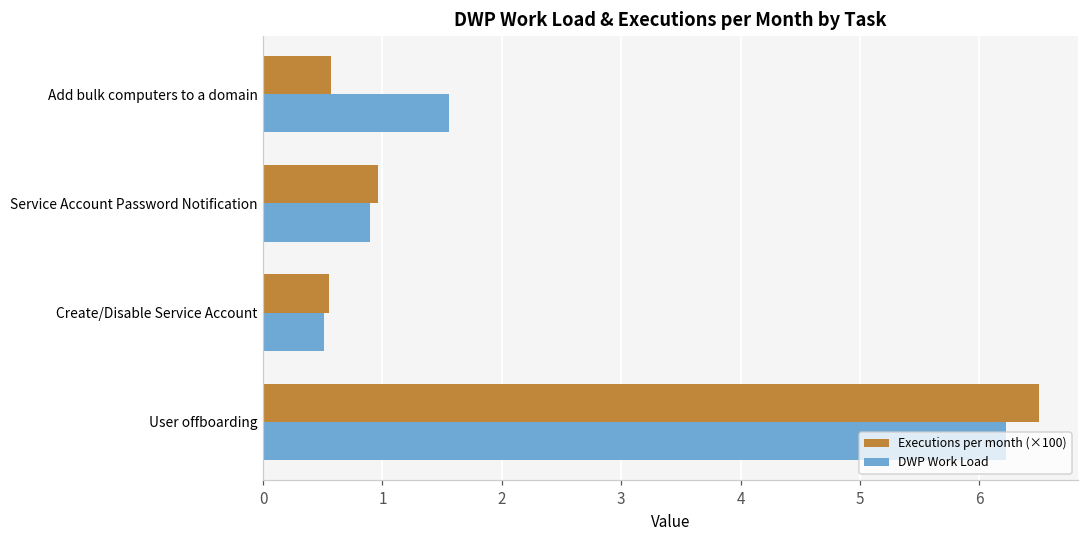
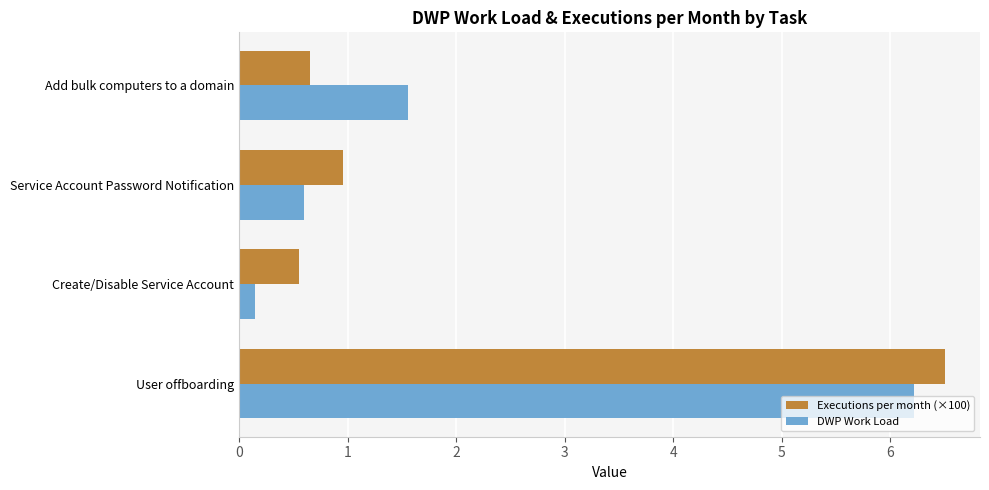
Executions per month (×100), Add bulk computers to a domain: 0.57 -> 0.65
DWP Work Load, Service Account Password Notification: 0.9 -> 0.6
DWP Work Load, Create/Disable Service Account: 0.51 -> 0.15
